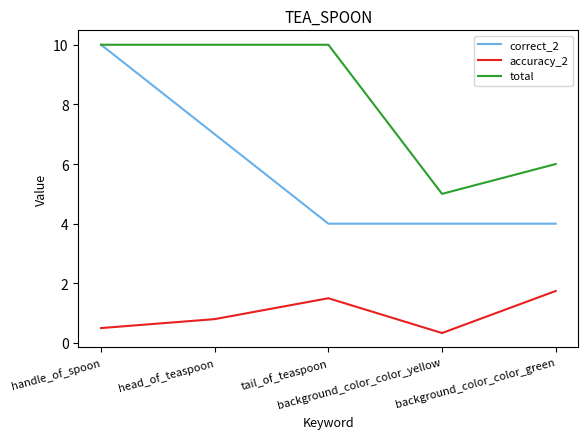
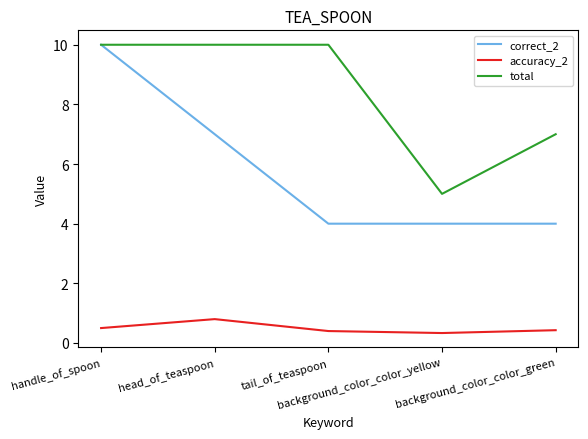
accuracy_2, tail_of_teaspoon: 1.5 -> 0.4
accuracy_2, background_color_color_green: 1.7 -> 0.4
total, background_color_color_green: 6 -> 7
